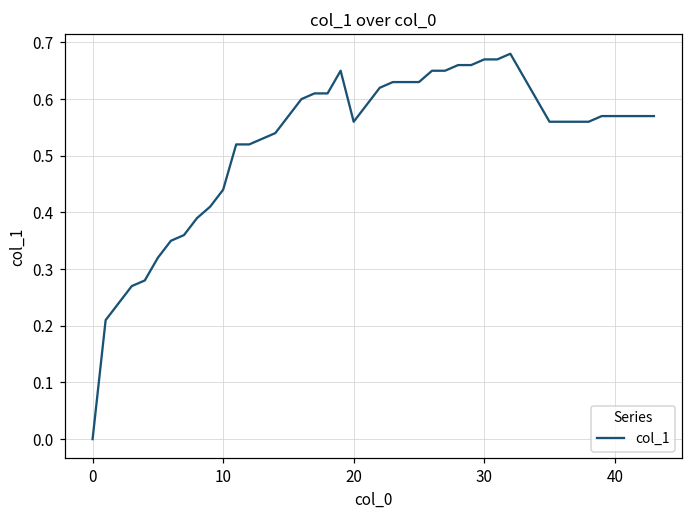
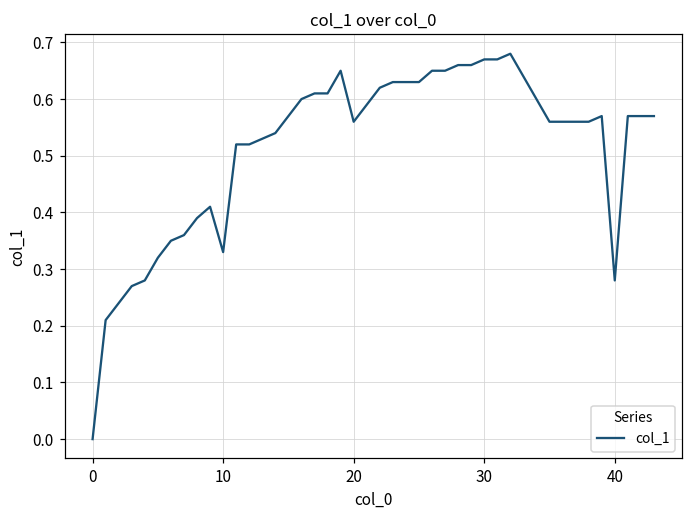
10: 0.44 -> 0.33
40: 0.57 -> 0.28
